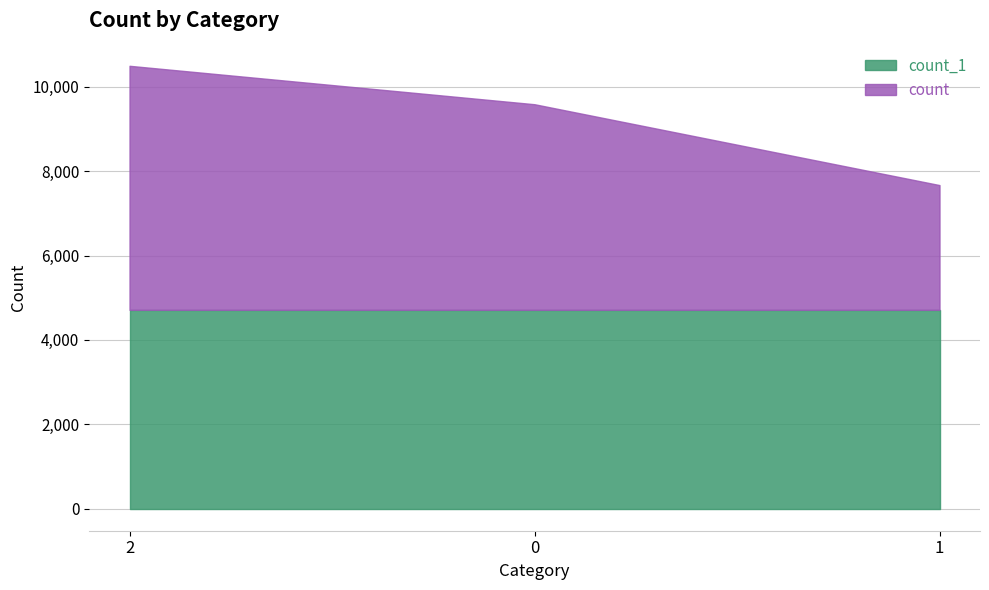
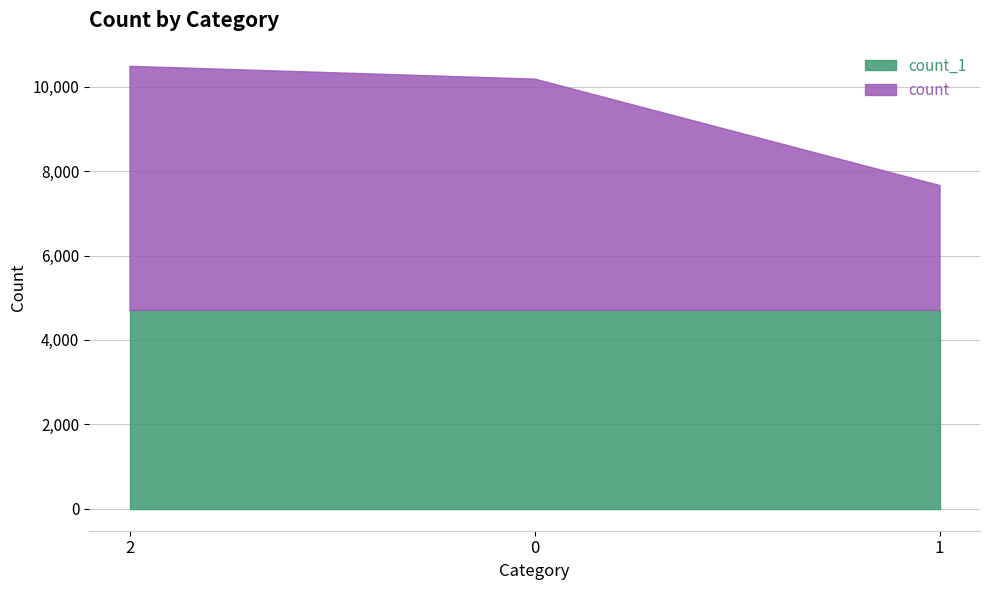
count, 0: 4,900 -> 5,500
